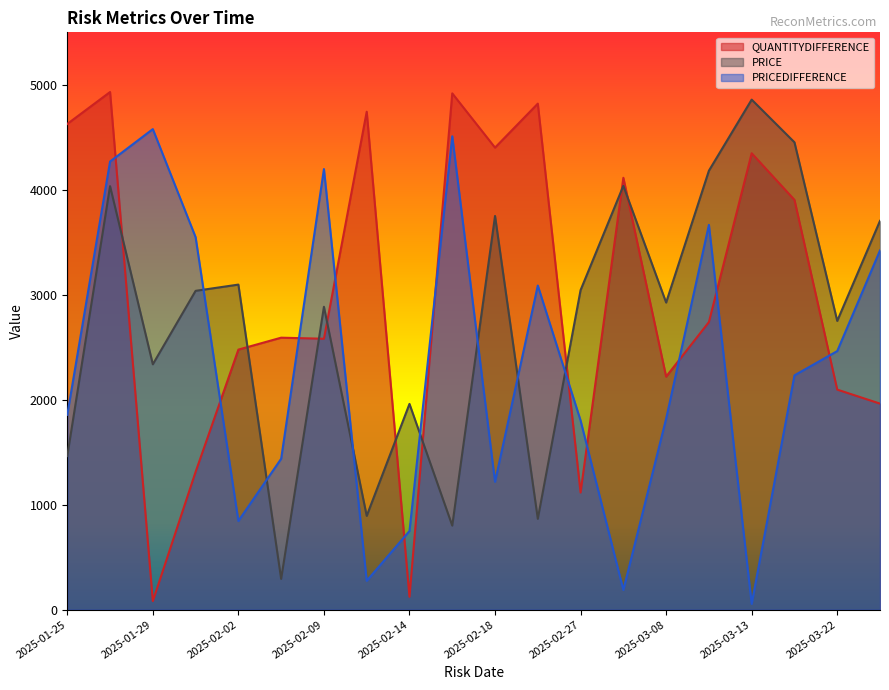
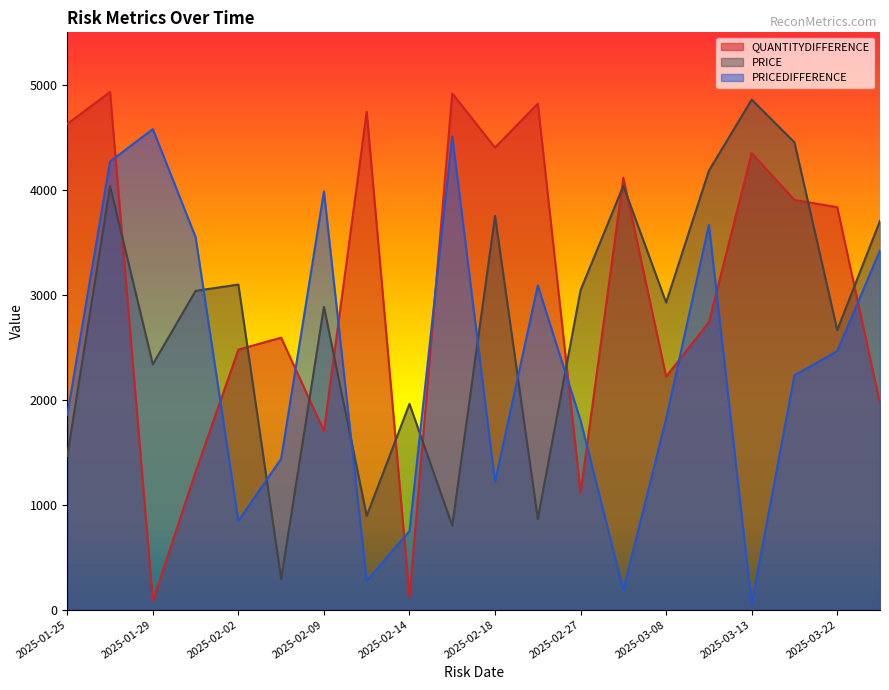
QUANTITYDIFFERENCE, 2025-02-09: 2580 -> 1700
PRICEDIFFERENCE, 2025-02-09: 4200 -> 3980
QUANTITYDIFFERENCE, 2025-03-22: 2100 -> 3830
PRICE, 2025-03-22: 2750 -> 2660
